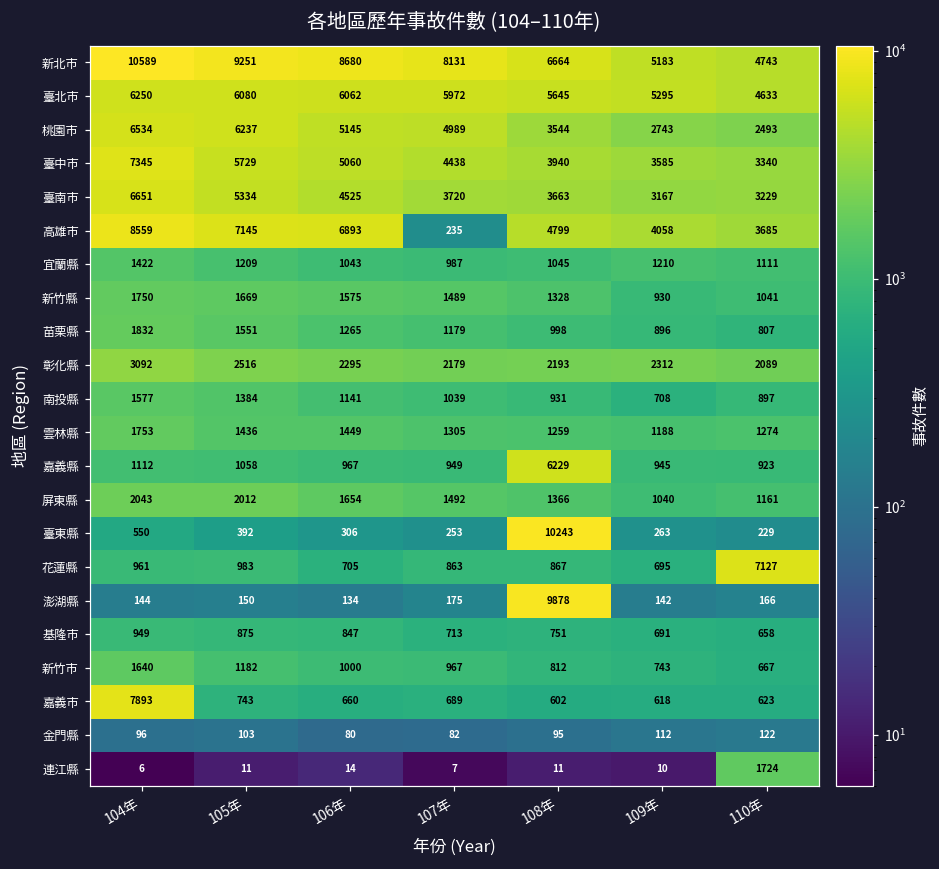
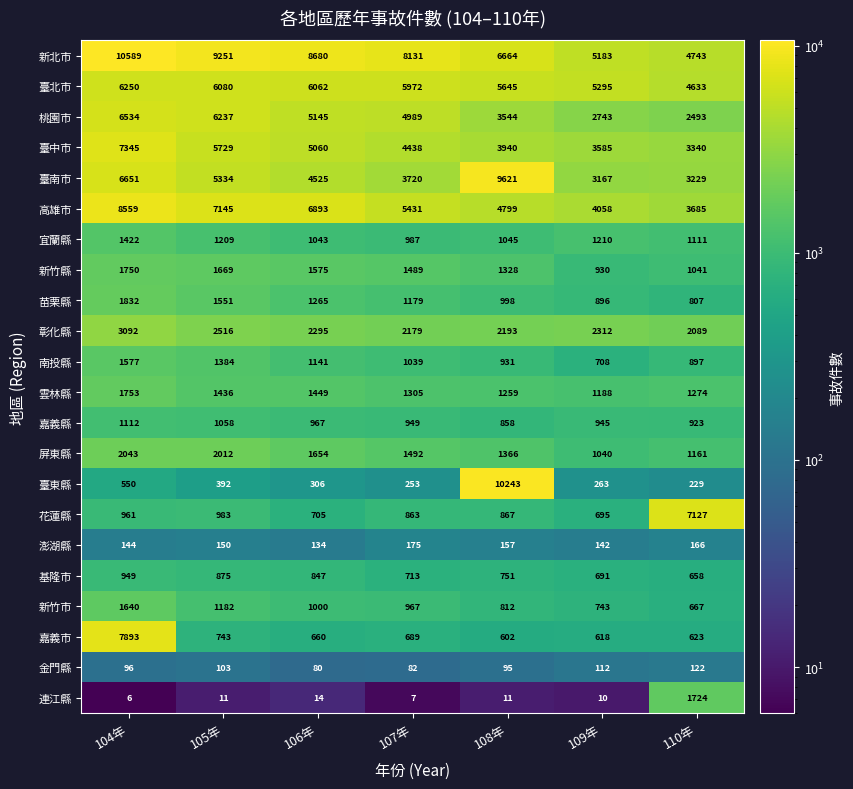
臺南市, 108年: 3663 -> 9621
高雄市, 107年: 235 -> 5431
嘉義縣, 108年: 6229 -> 858
澎湖縣, 108年: 9878 -> 157
